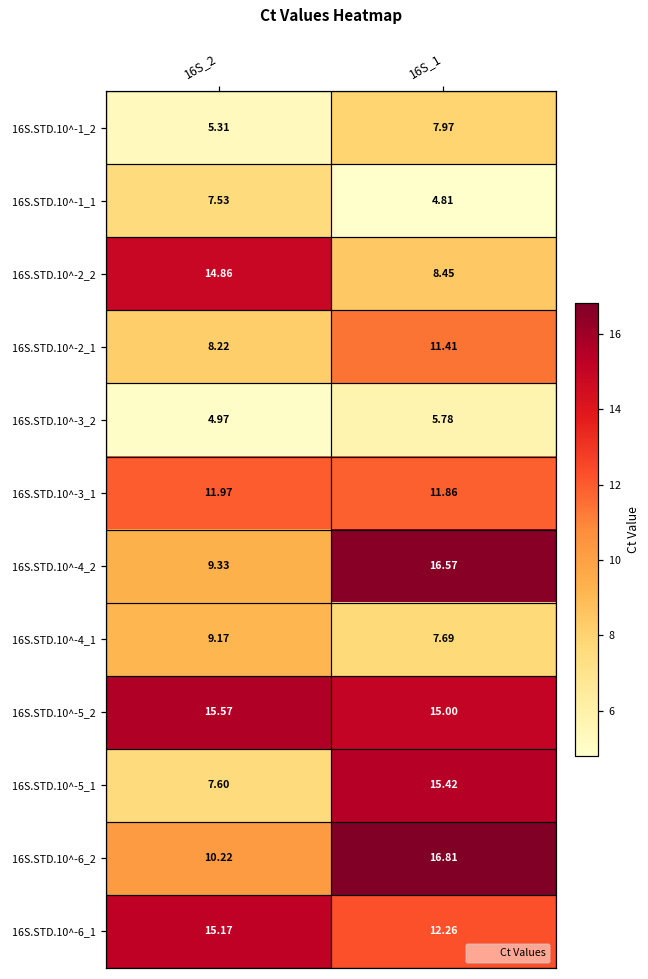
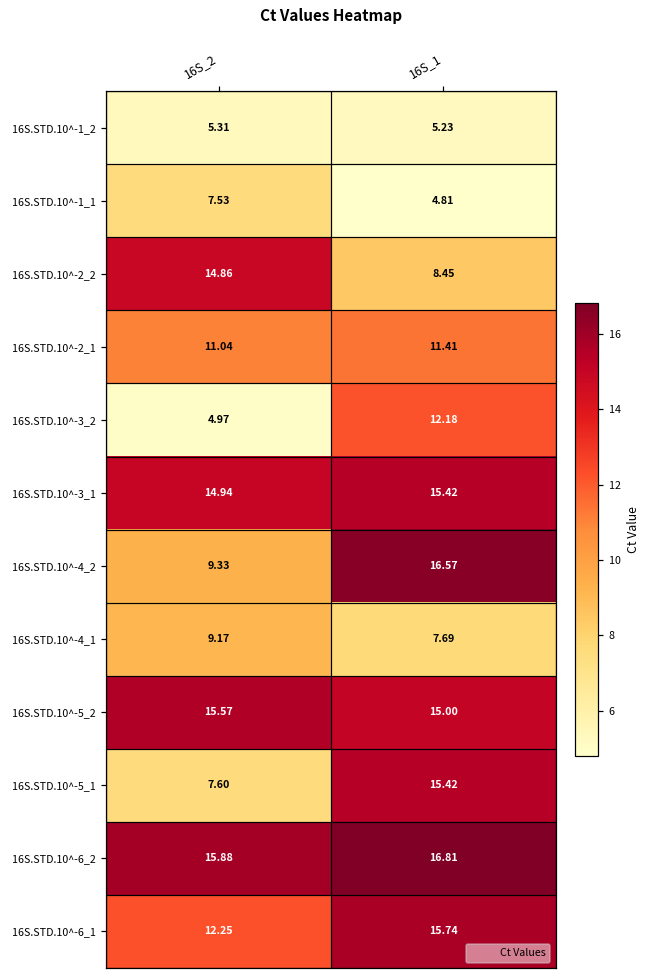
16S.STD.10^-1_2, 16S_1: 7.97 -> 5.23
16S.STD.10^-2_1, 16S_2: 8.22 -> 11.04
16S.STD.10^-3_2, 16S_1: 5.78 -> 12.18
16S.STD.10^-3_1, 16S_2: 11.97 -> 14.94
16S.STD.10^-3_1, 16S_1: 11.86 -> 15.42
16S.STD.10^-6_2, 16S_2: 10.22 -> 15.88
16S.STD.10^-6_1, 16S_2: 15.17 -> 12.25
16S.STD.10^-6_1, 16S_1: 12.26 -> 15.74
